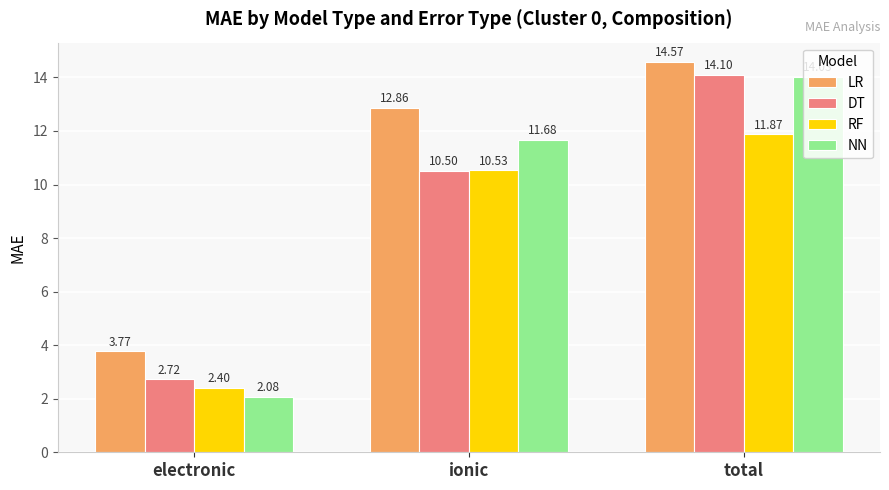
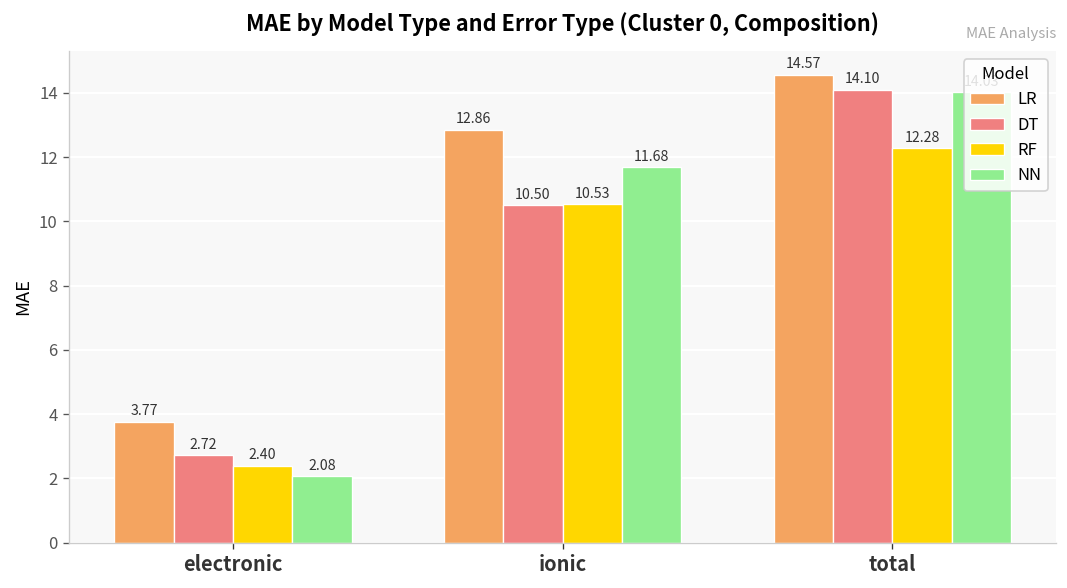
RF, total: 11.87 -> 12.28
